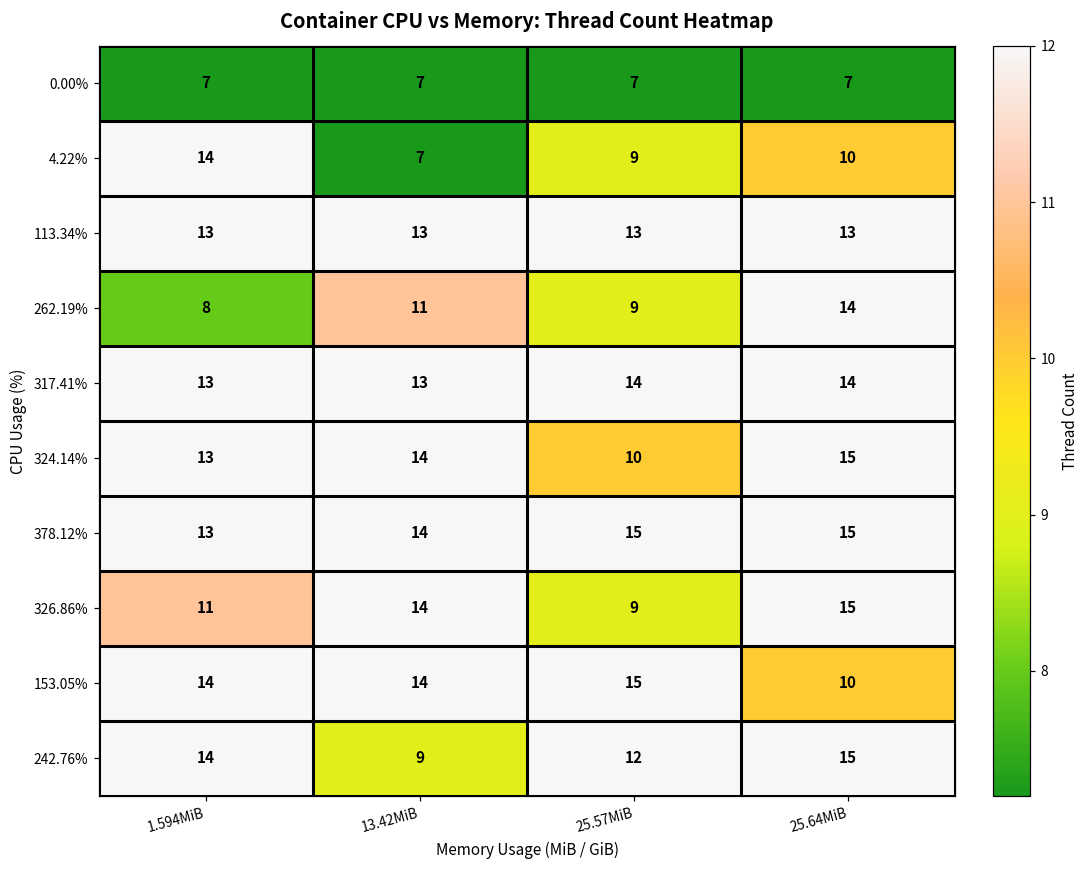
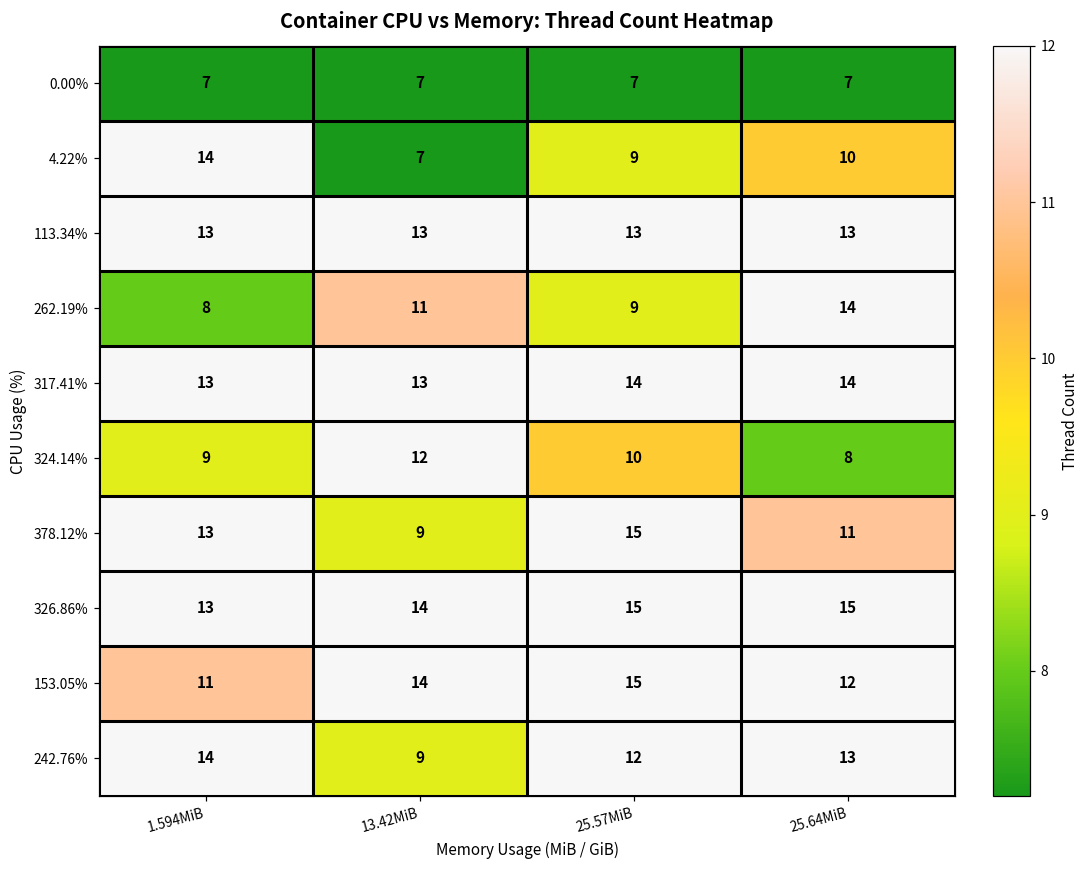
324.14%, 1.594MiB: 13 -> 9
324.14%, 13.42MiB: 14 -> 12
324.14%, 25.64MiB: 15 -> 8
378.12%, 13.42MiB: 14 -> 9
378.12%, 25.64MiB: 15 -> 11
326.86%, 1.594MiB: 11 -> 13
326.86%, 25.57MiB: 9 -> 15
153.05%, 1.594MiB: 14 -> 11
153.05%, 25.64MiB: 10 -> 12
242.76%, 25.64MiB: 15 -> 13
